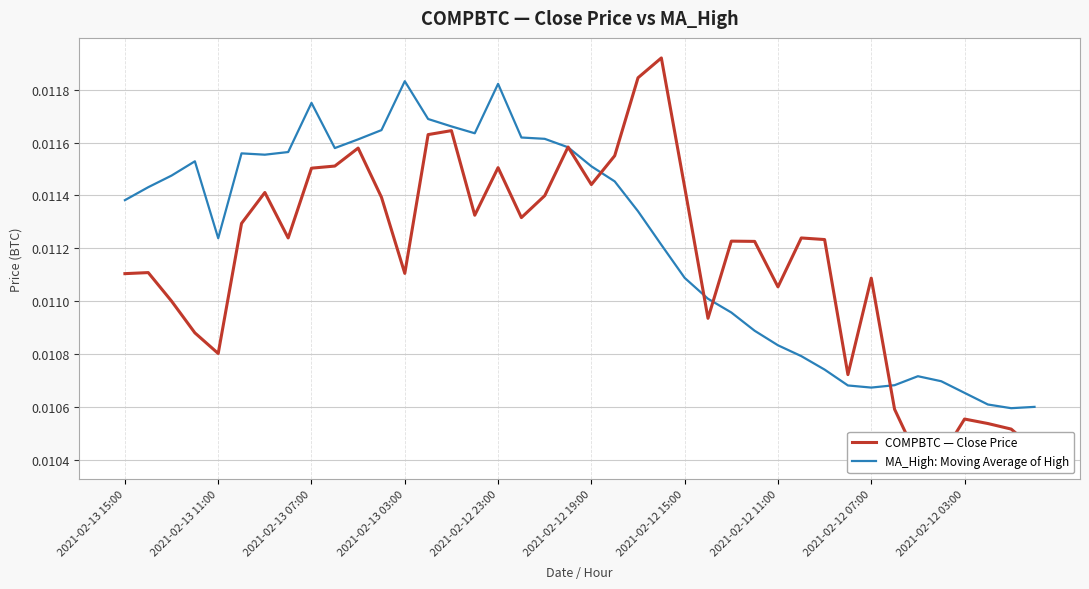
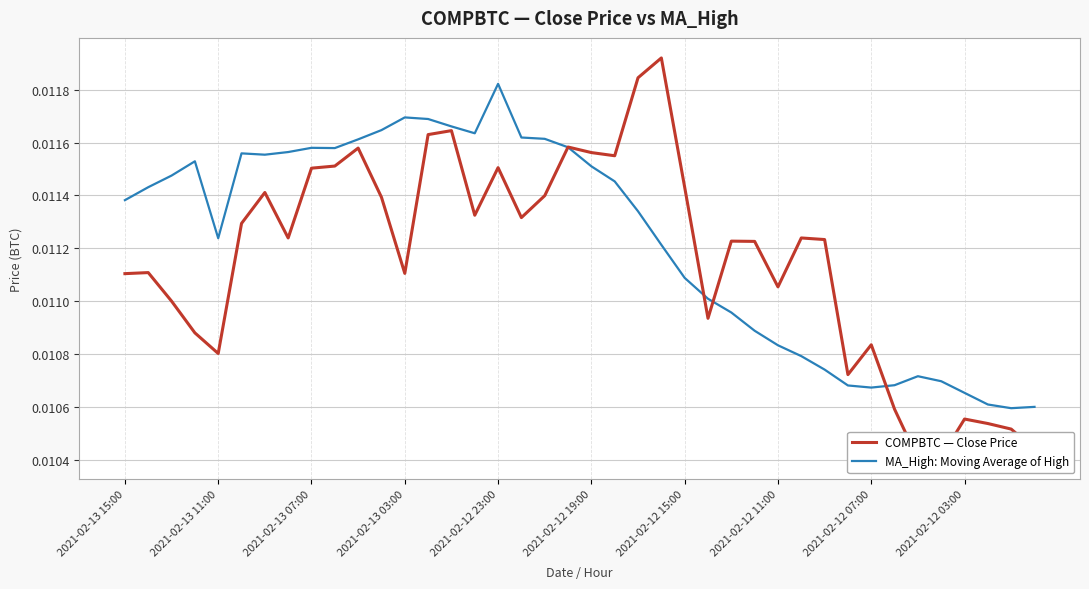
MA_High: Moving Average of High, 2021-02-13 07:00: 0.01175 -> 0.01158
MA_High: Moving Average of High, 2021-02-13 03:00: 0.01183 -> 0.01170
COMPBTC — Close Price, 2021-02-12 19:00: 0.01144 -> 0.01156
COMPBTC — Close Price, 2021-02-12 07:00: 0.01109 -> 0.01084
